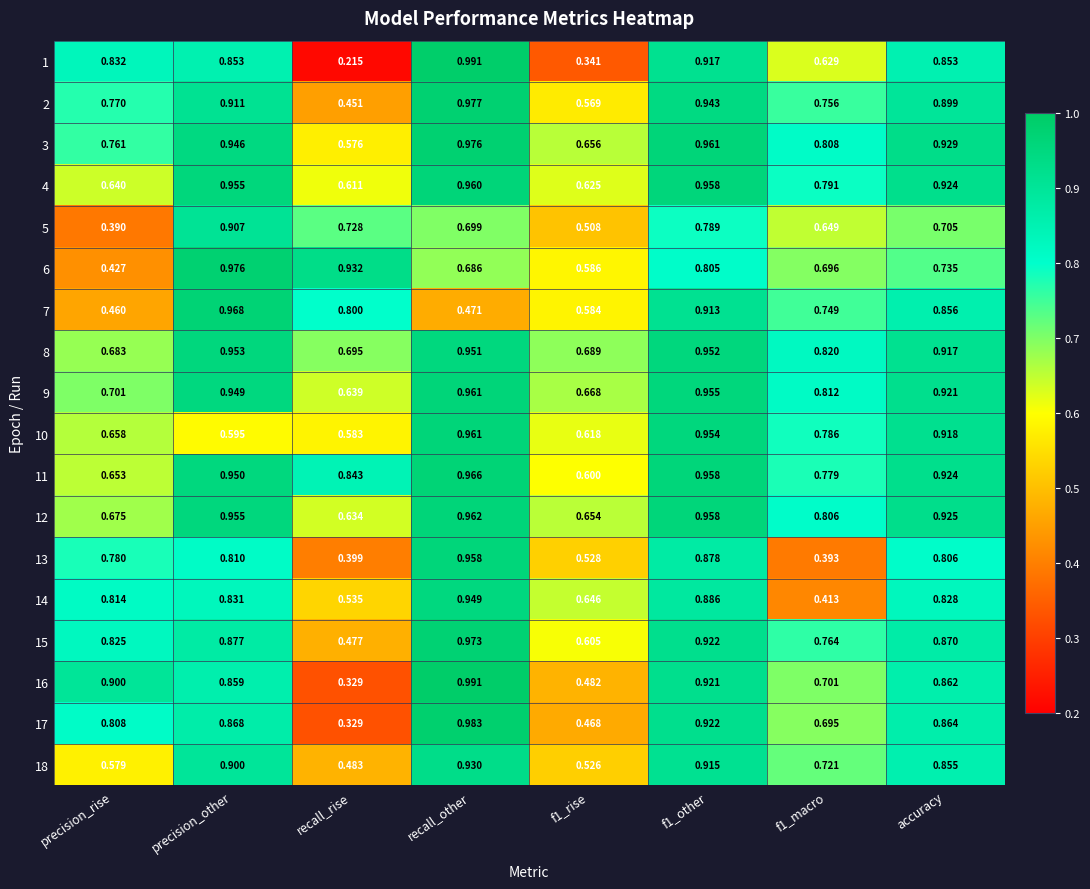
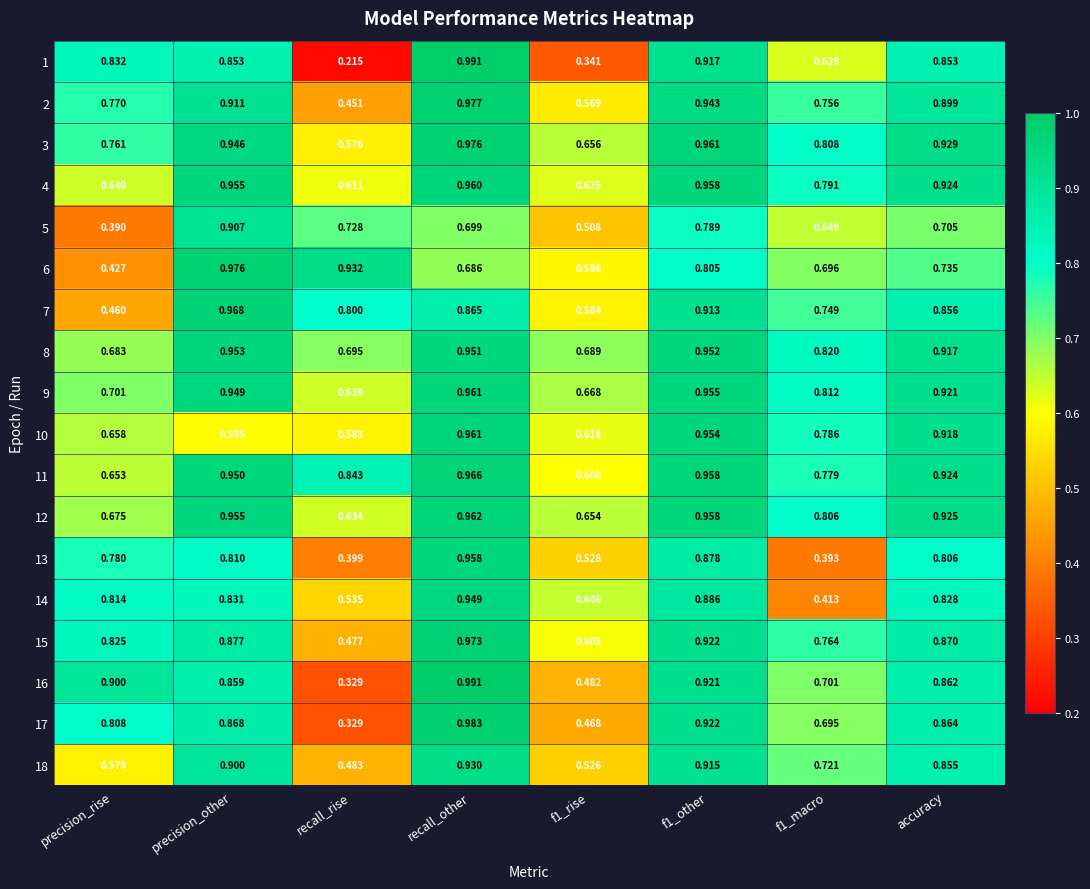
7, recall_other: 0.471 -> 0.865
